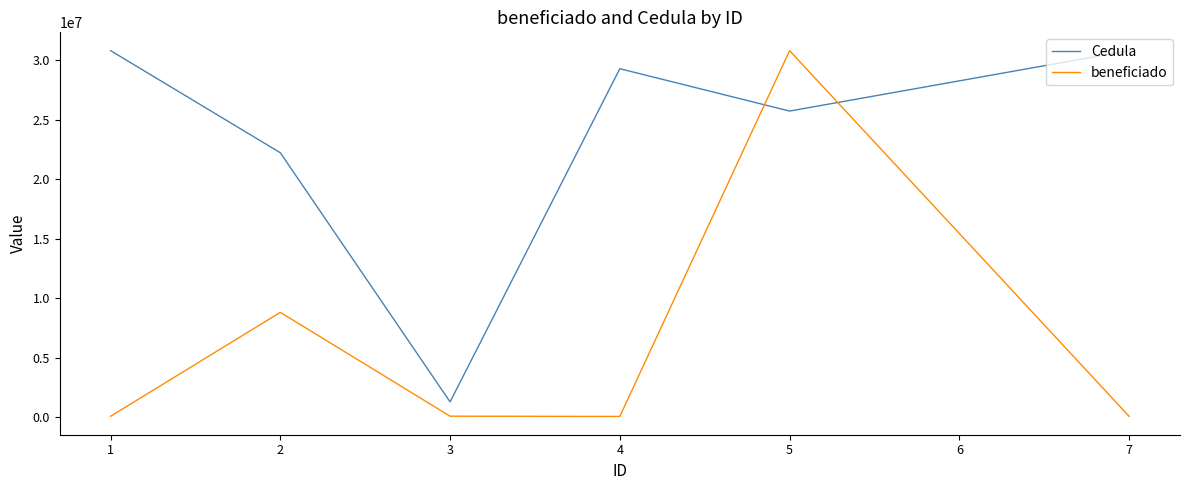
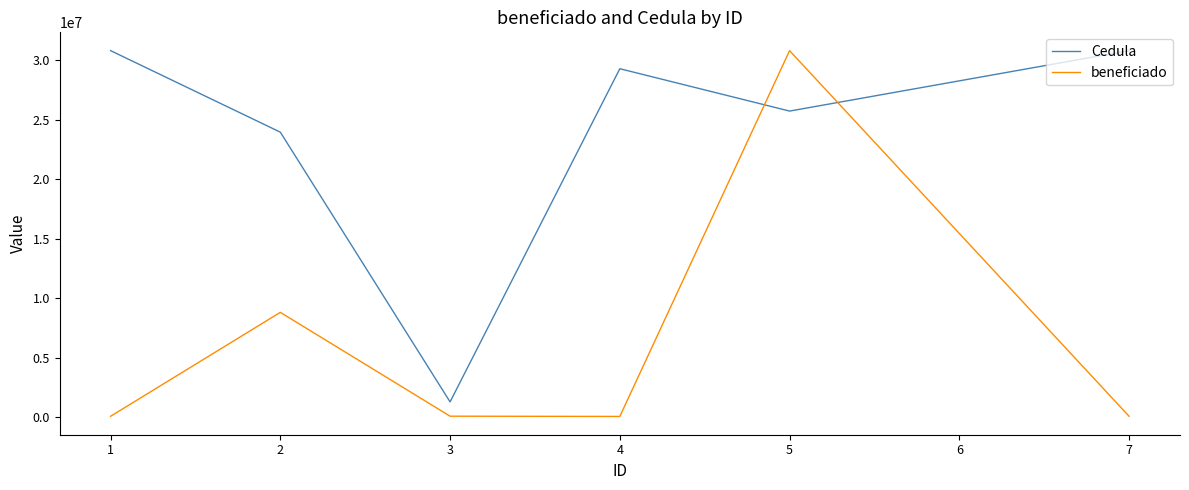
Cedula, 2: 22200000 -> 24000000
